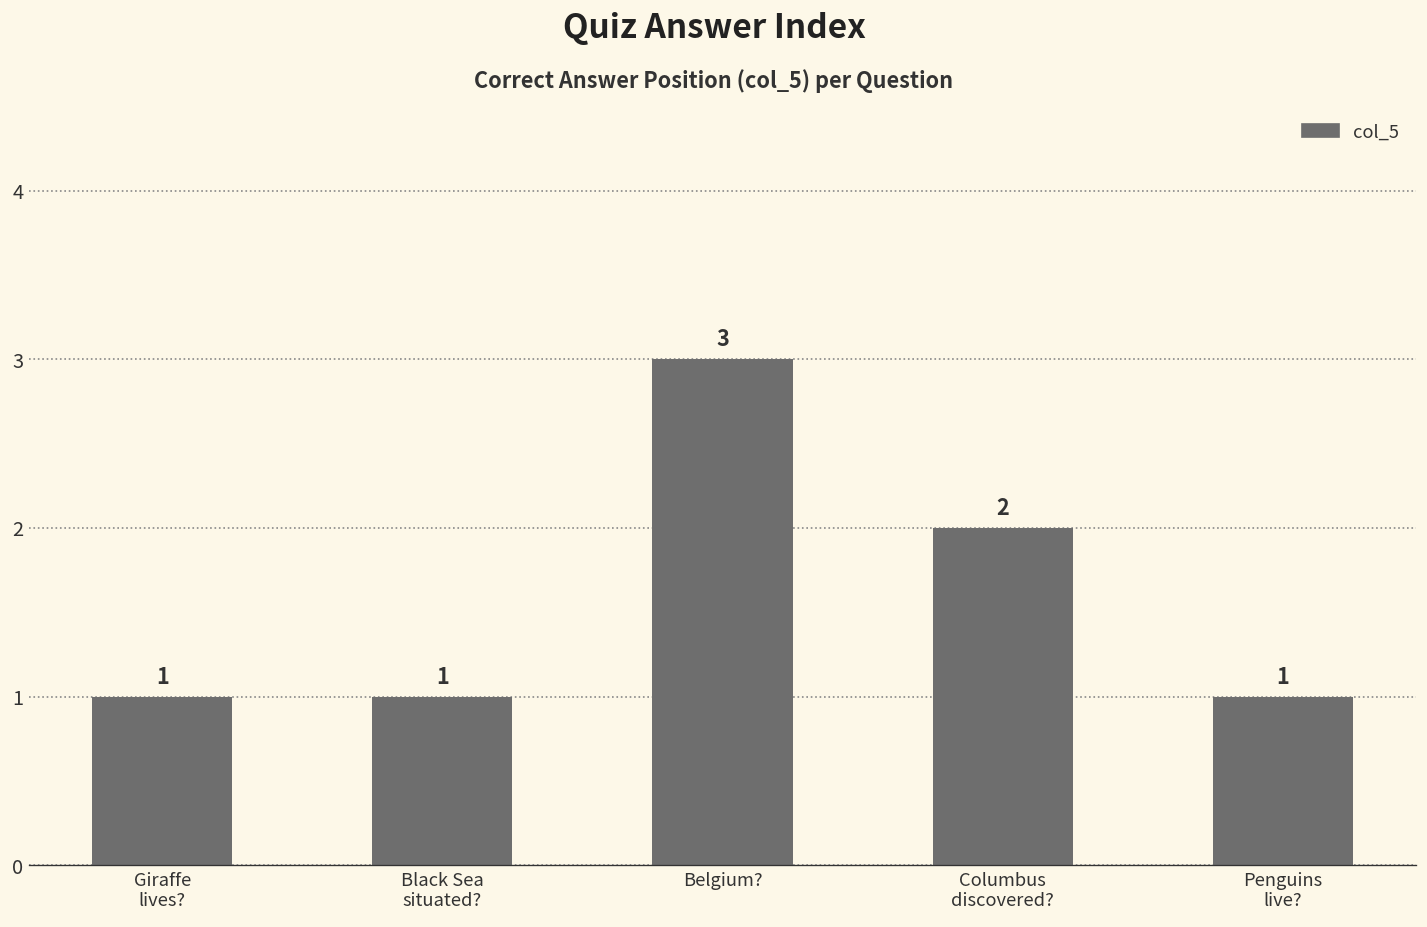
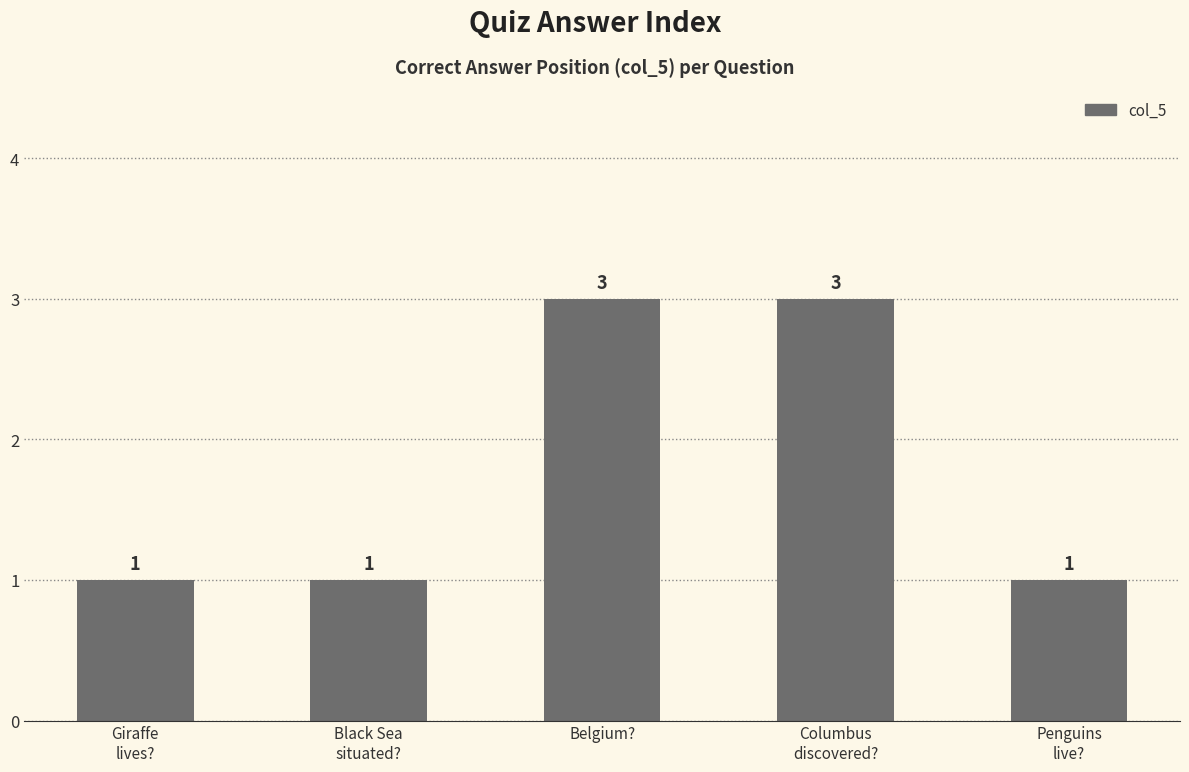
Columbus discovered?: 2 -> 3
